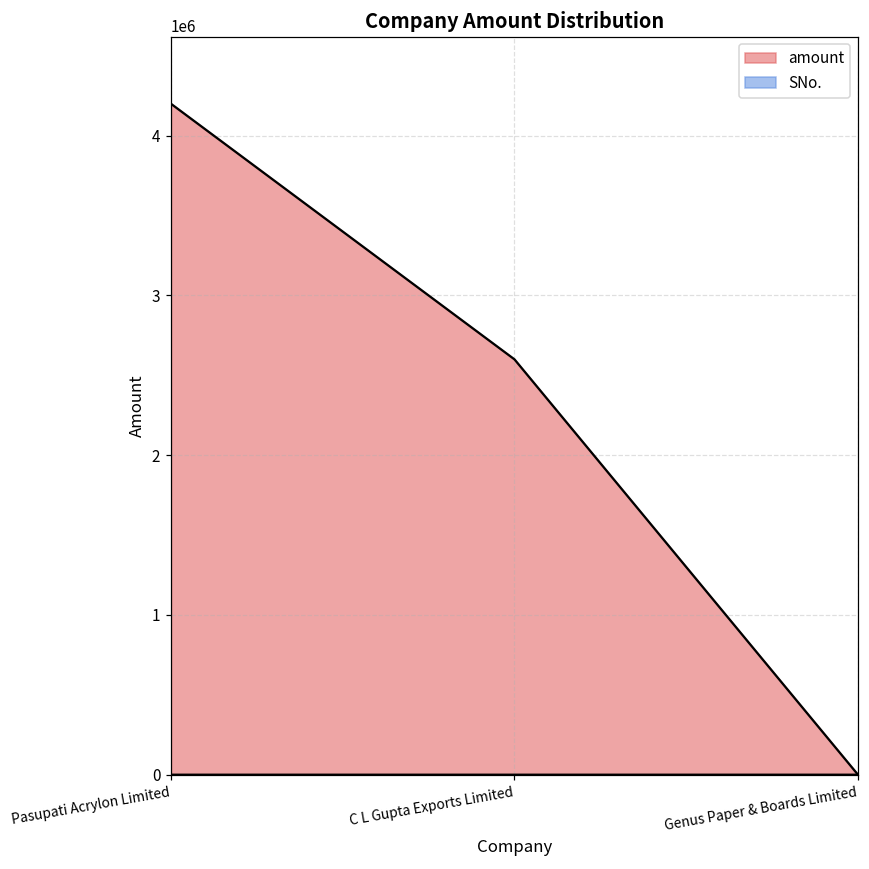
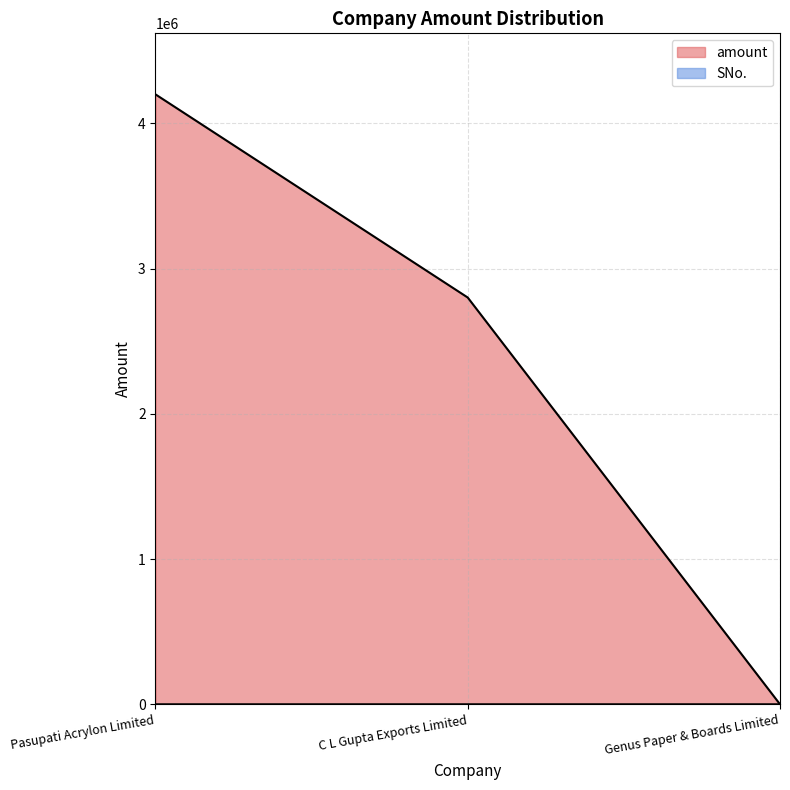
amount, C L Gupta Exports Limited: 2600000 -> 2800000
